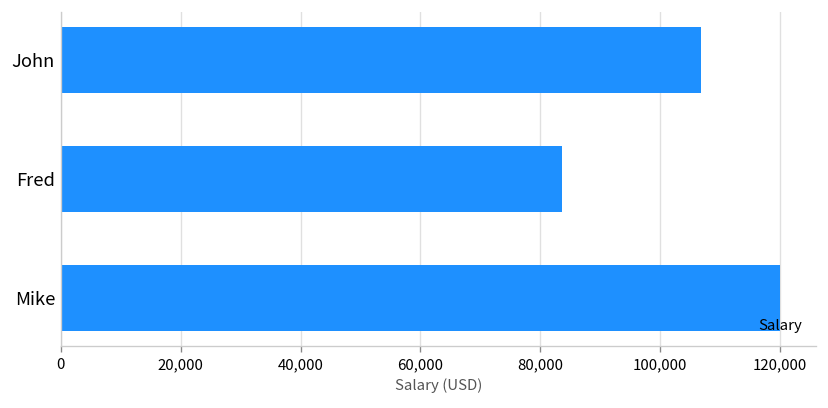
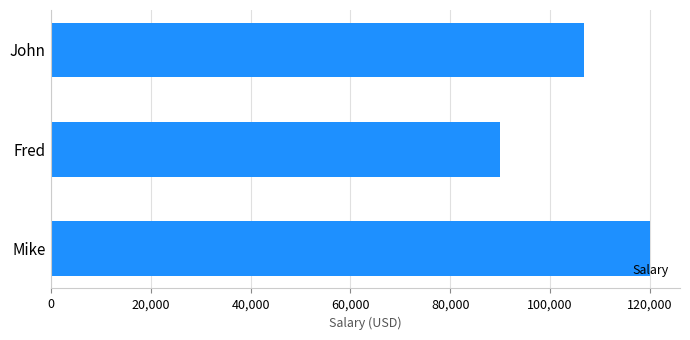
Fred: 84,000 -> 90,000
